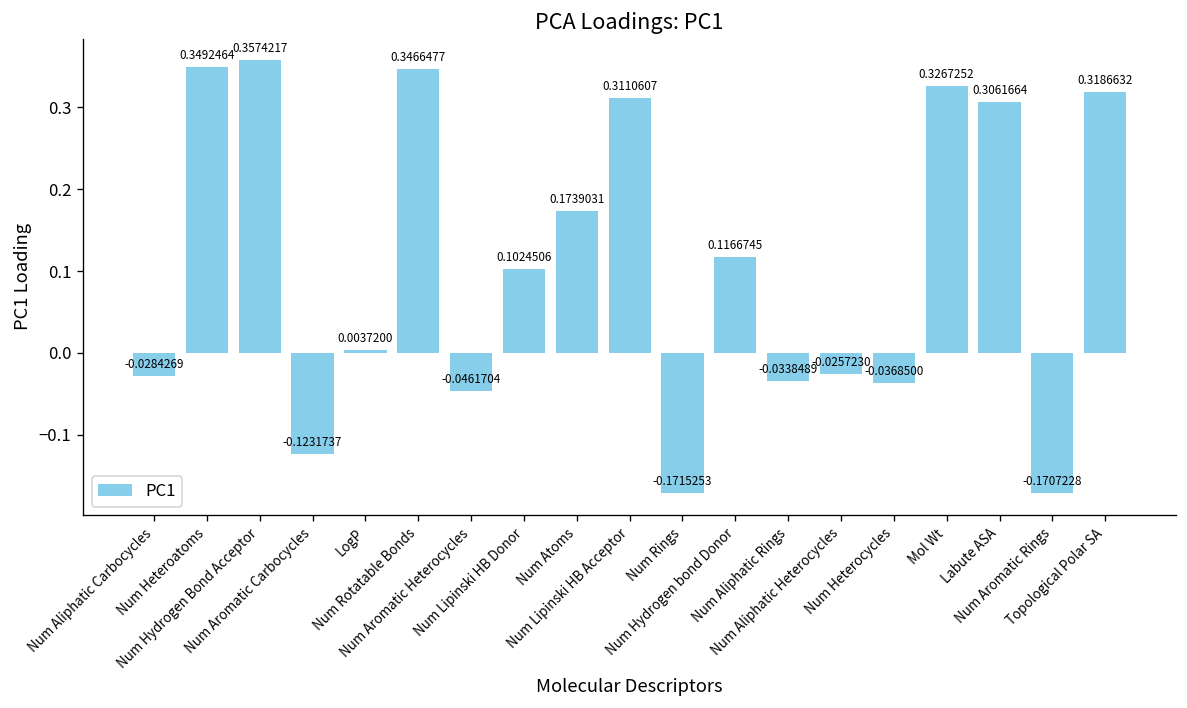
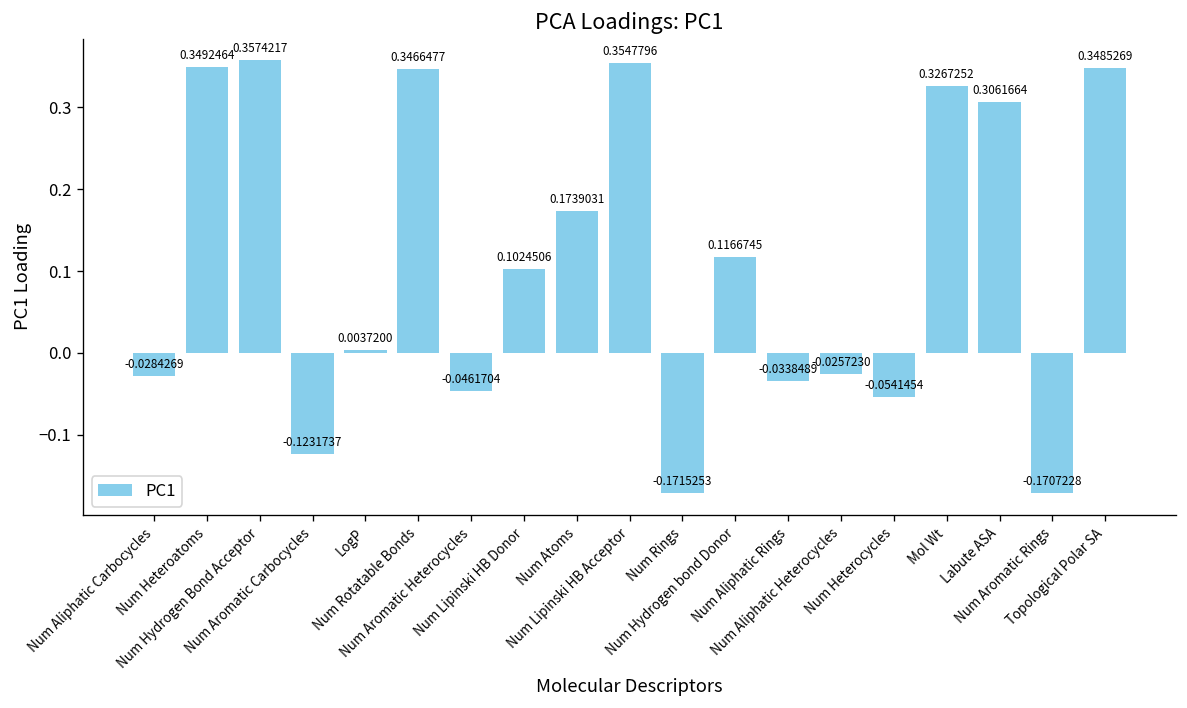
Num Lipinski HB Acceptor: 0.3110607 -> 0.3547796
Num Heterocycles: -0.0368500 -> -0.0541454
Topological Polar SA: 0.3186632 -> 0.3485269
